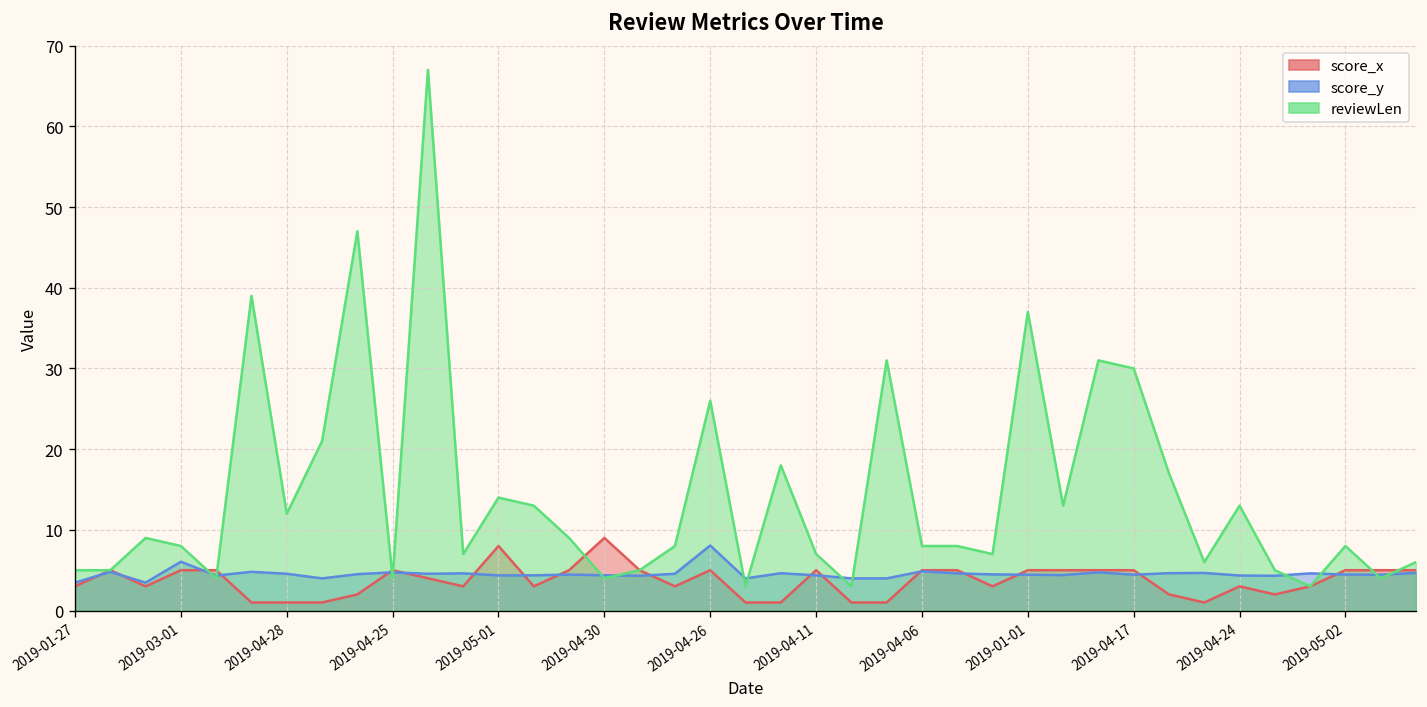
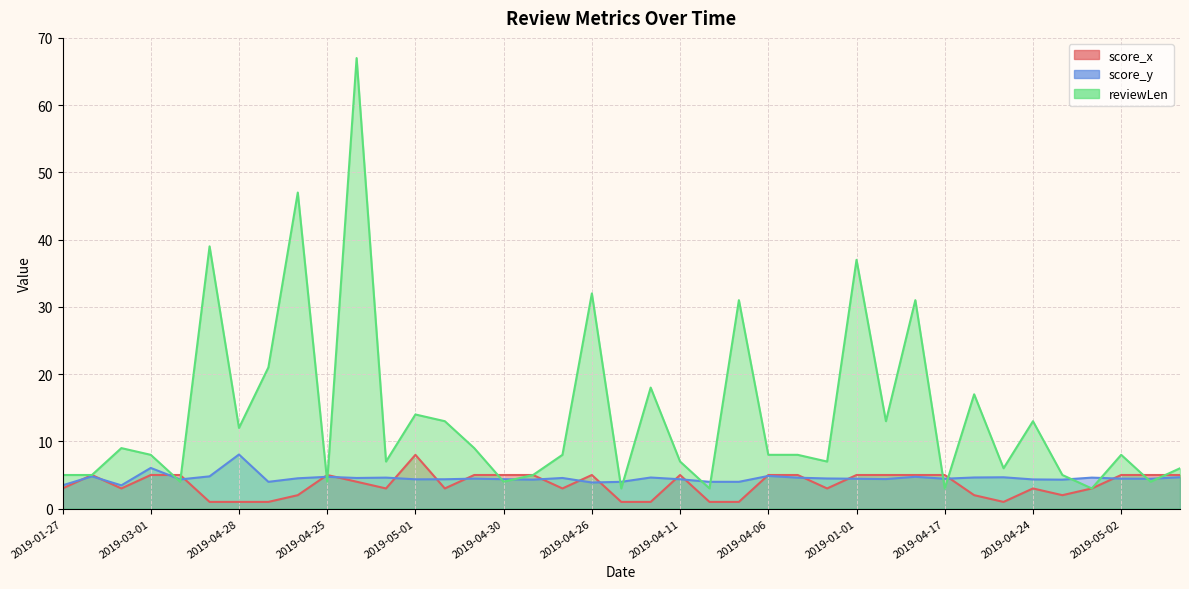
score_y, 2019-04-28: 5 -> 8
score_x, 2019-04-30: 9 -> 5
score_y, 2019-04-26: 8 -> 4
reviewLen, 2019-04-26: 26 -> 32
reviewLen, 2019-04-17: 30 -> 3
